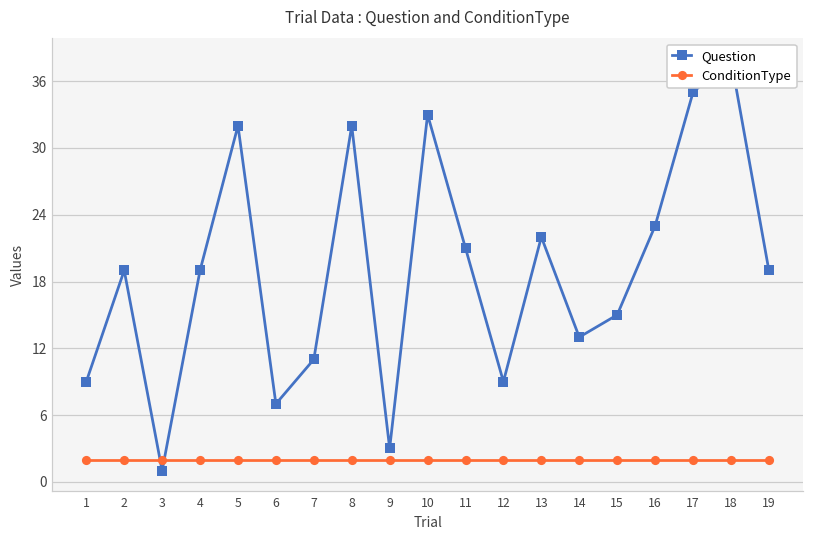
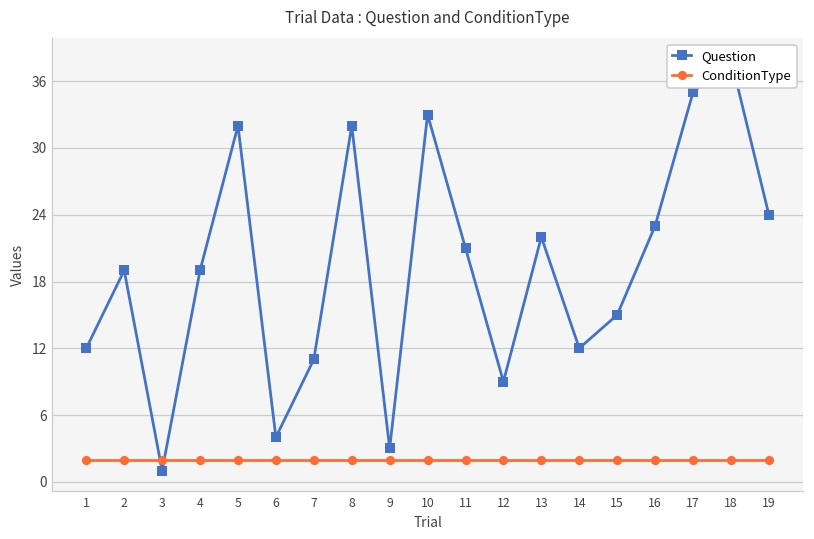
Question, 1: 9 -> 12
Question, 6: 7 -> 4
Question, 14: 13 -> 12
Question, 19: 19 -> 24
